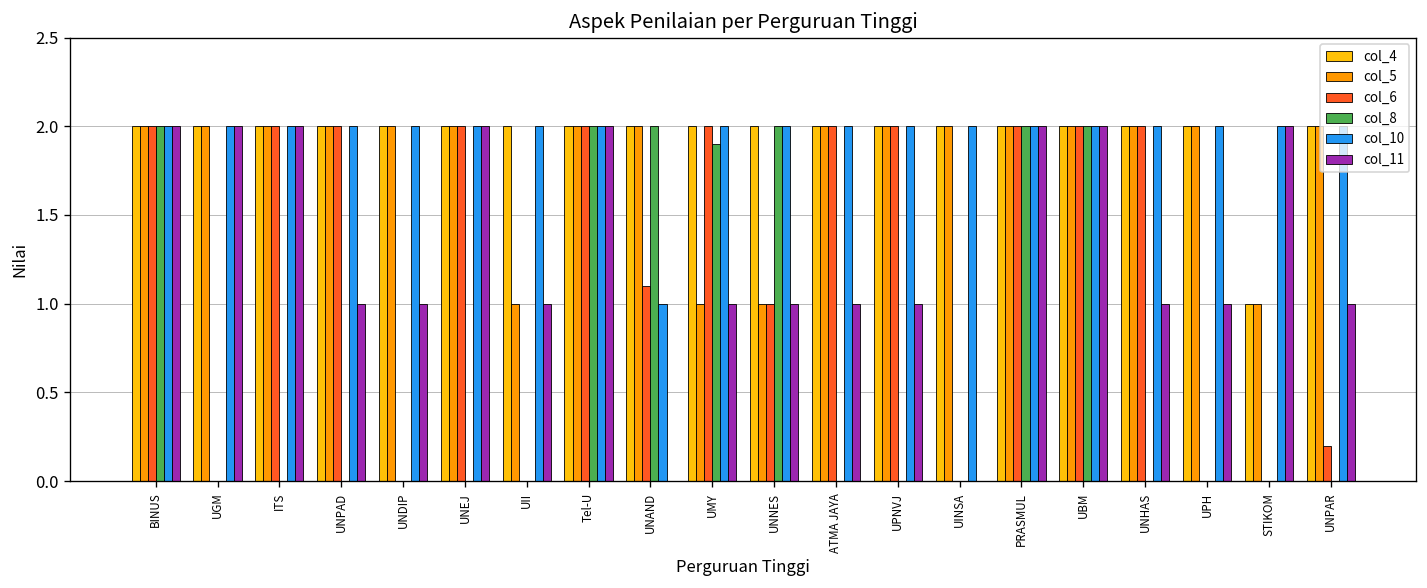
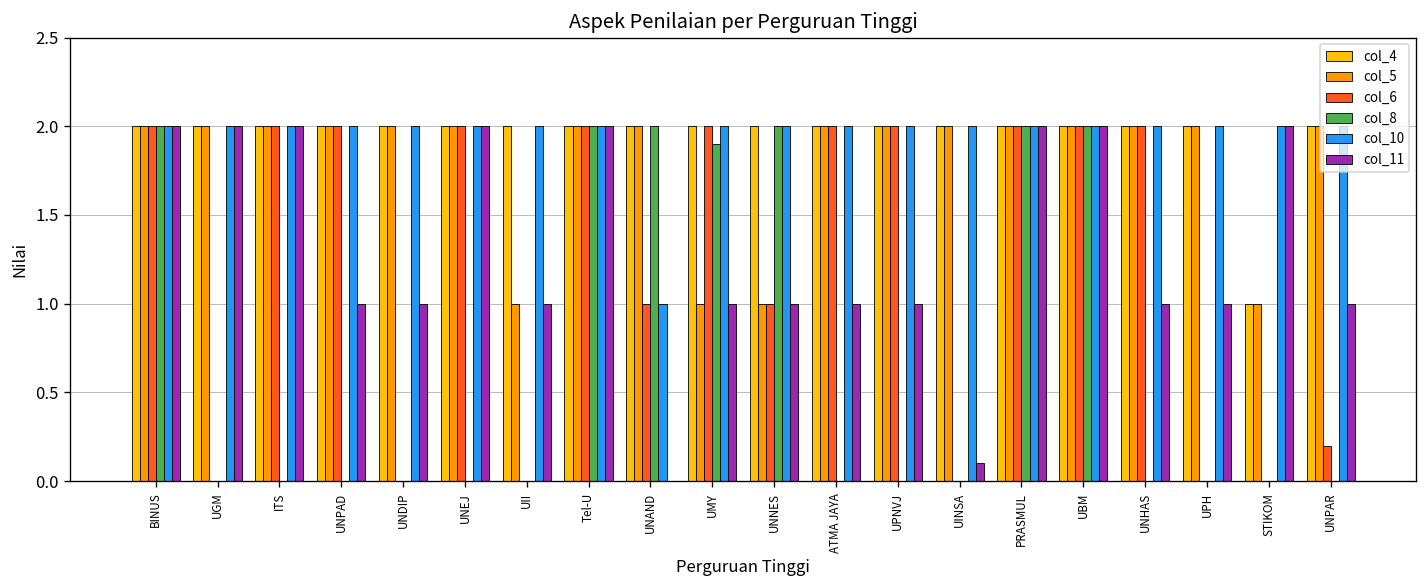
col_6, UNAND: 1.1 -> 1.0
col_11, UINSA: 0.0 -> 0.1
